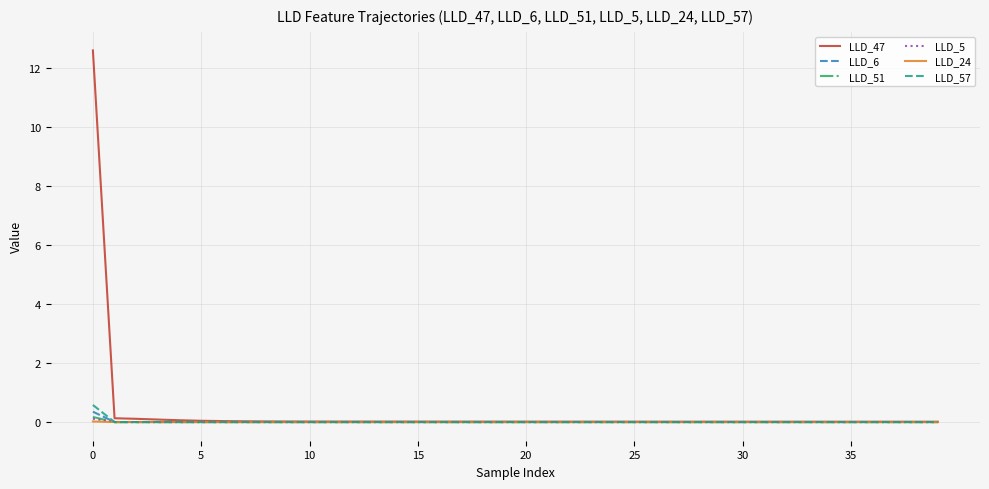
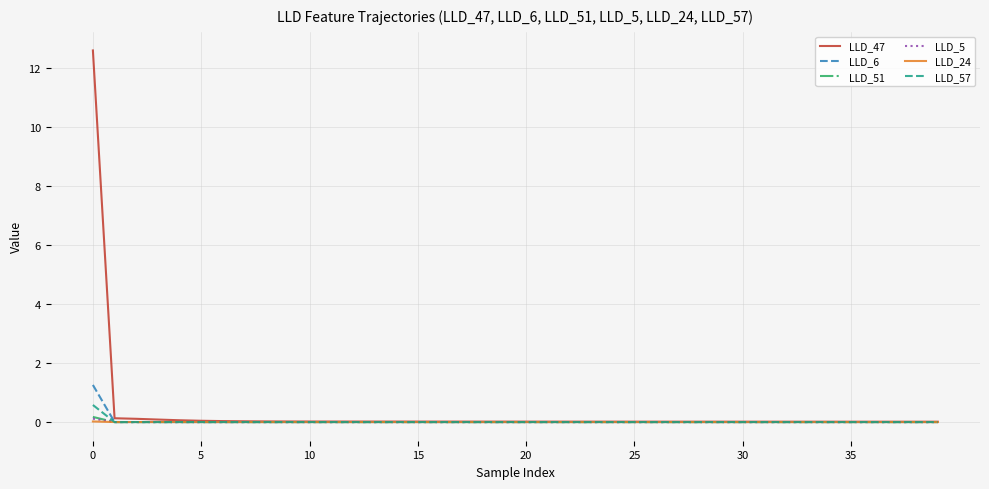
LLD_6, 0: 0.4 -> 1.3
